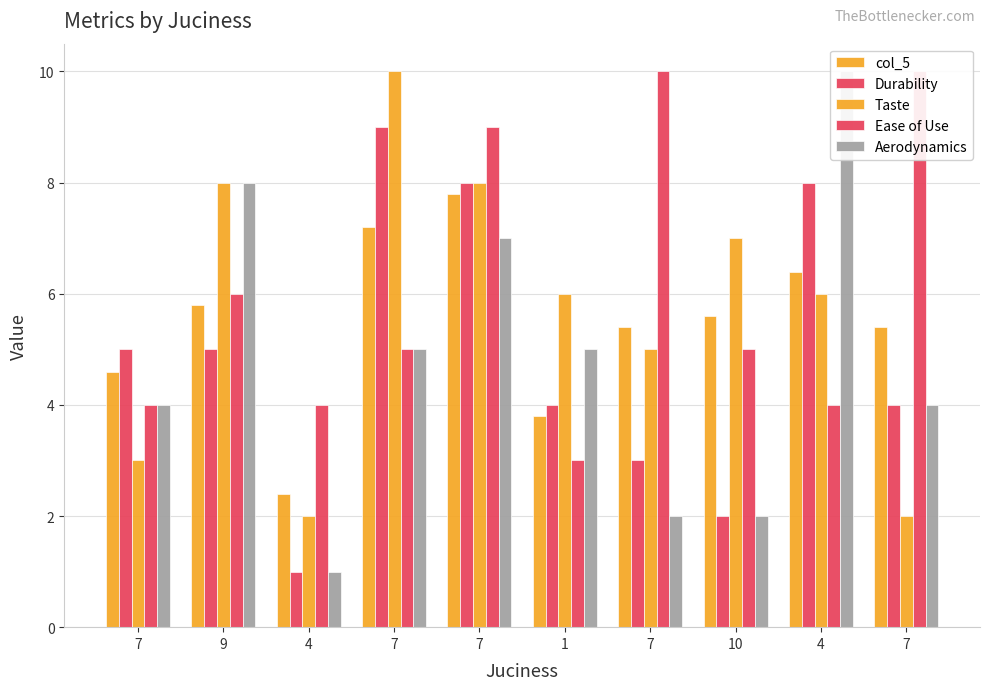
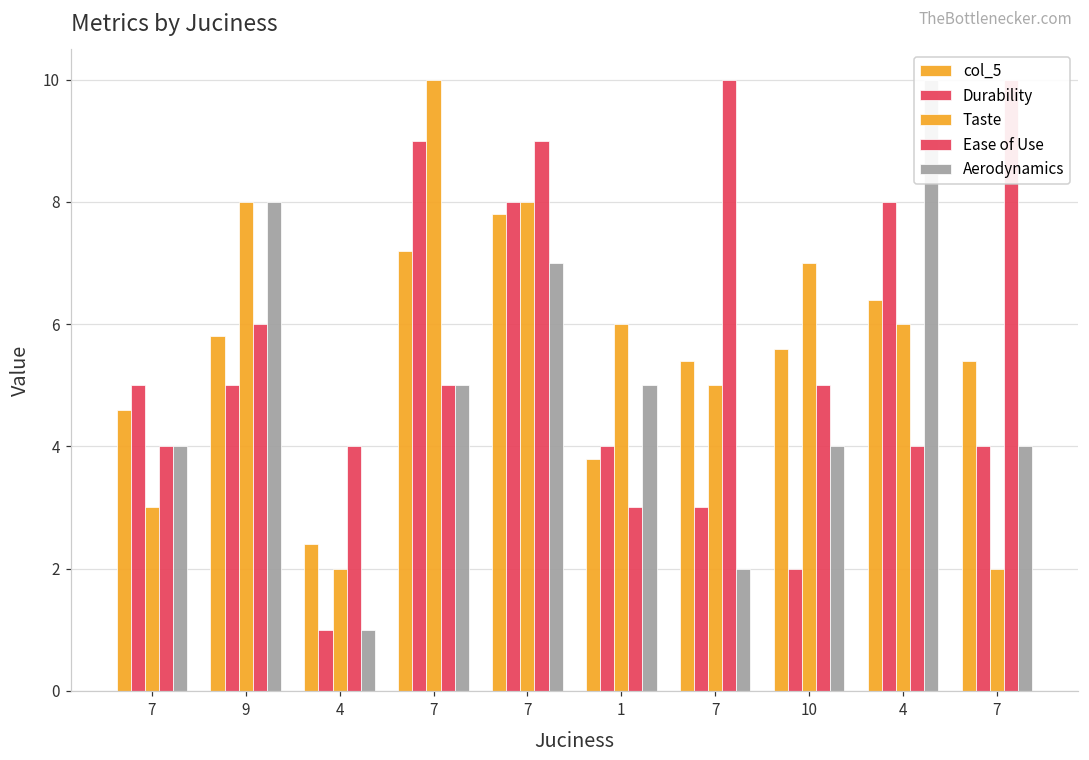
Aerodynamics, 10: 2 -> 4
